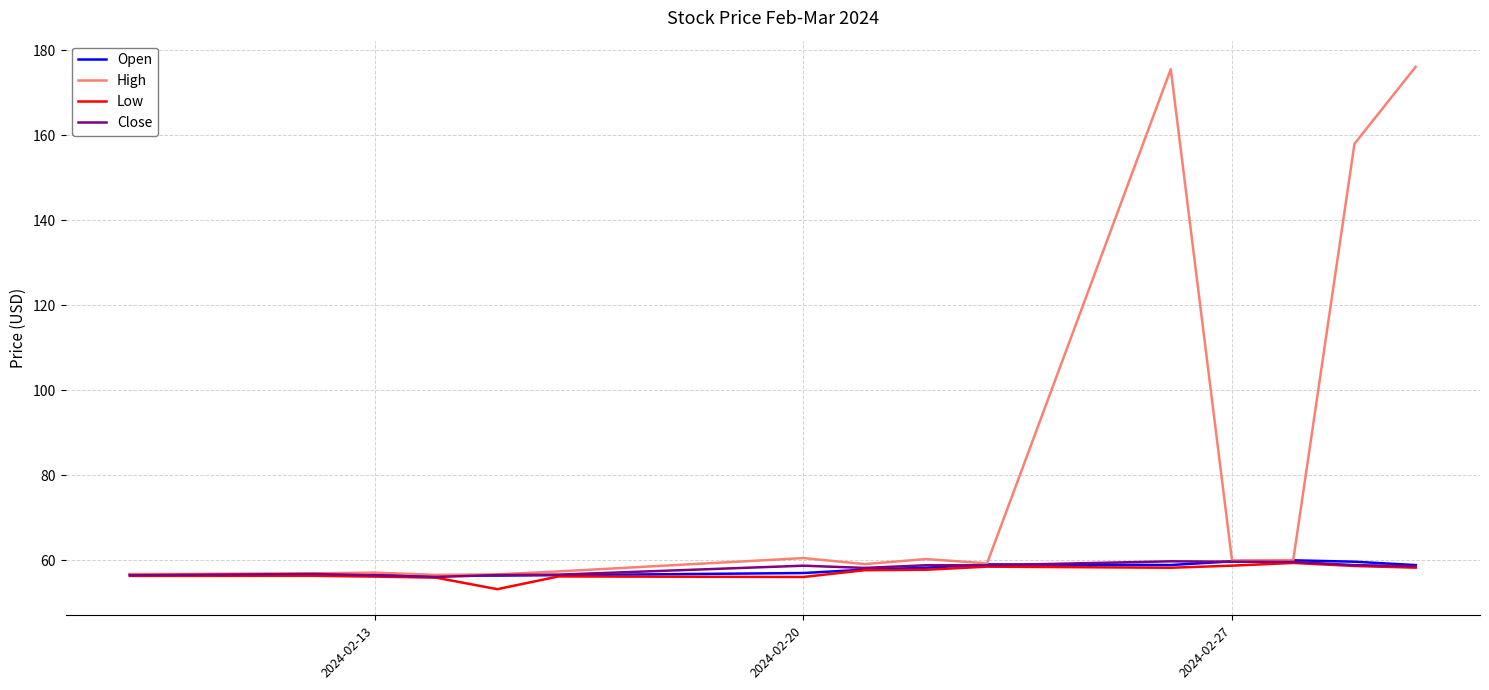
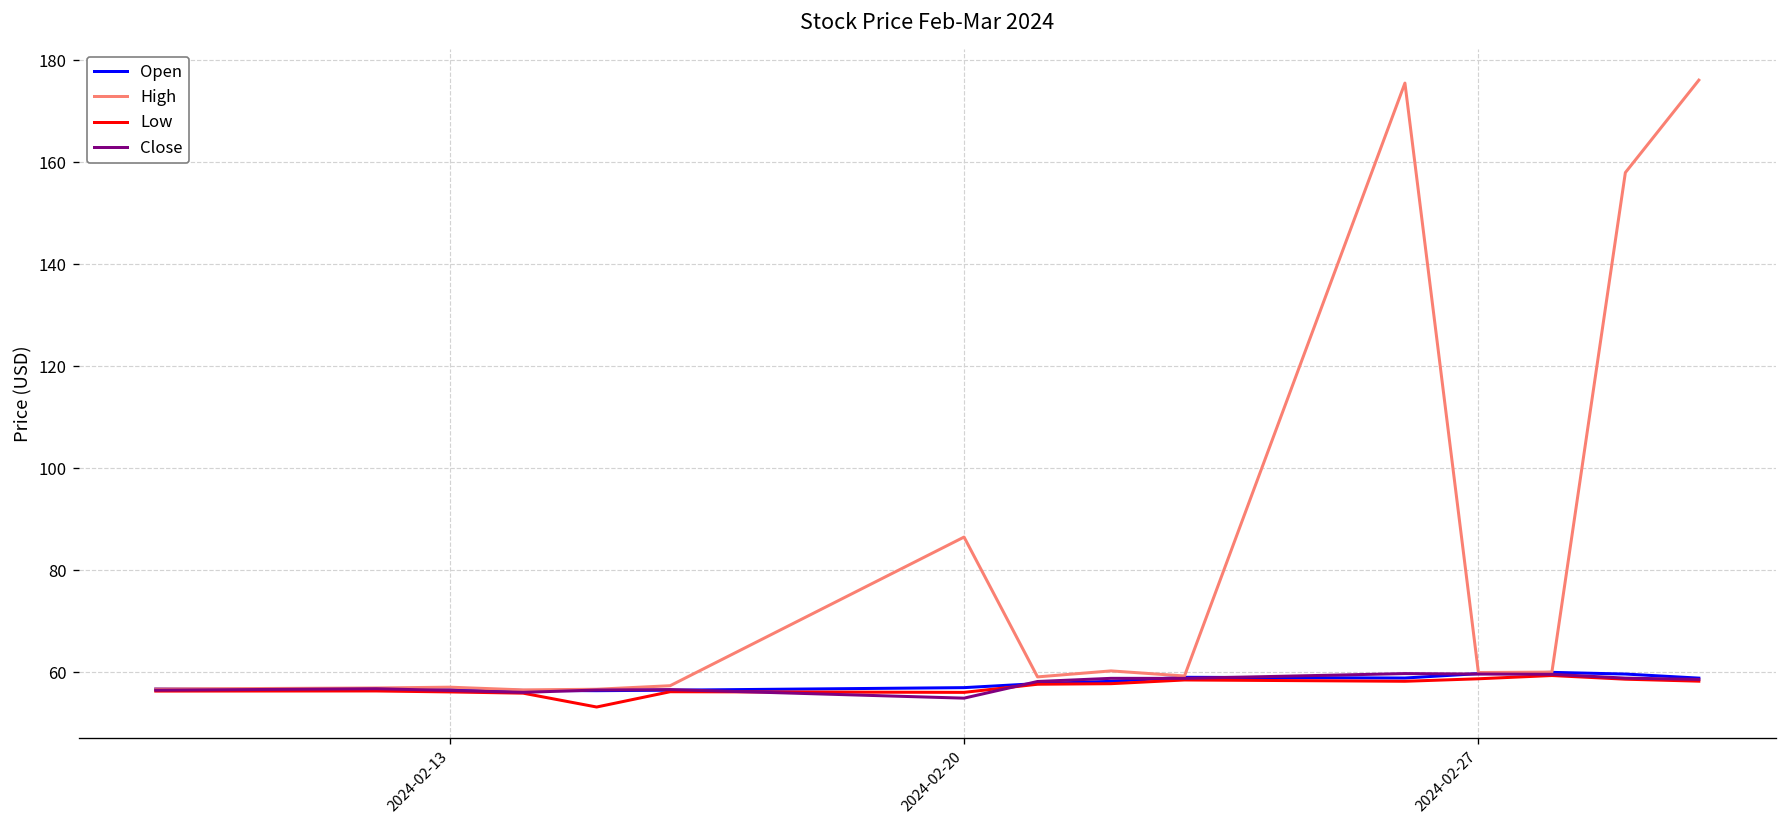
High, 2024-02-20: 60 -> 86
Close, 2024-02-20: 59 -> 55
